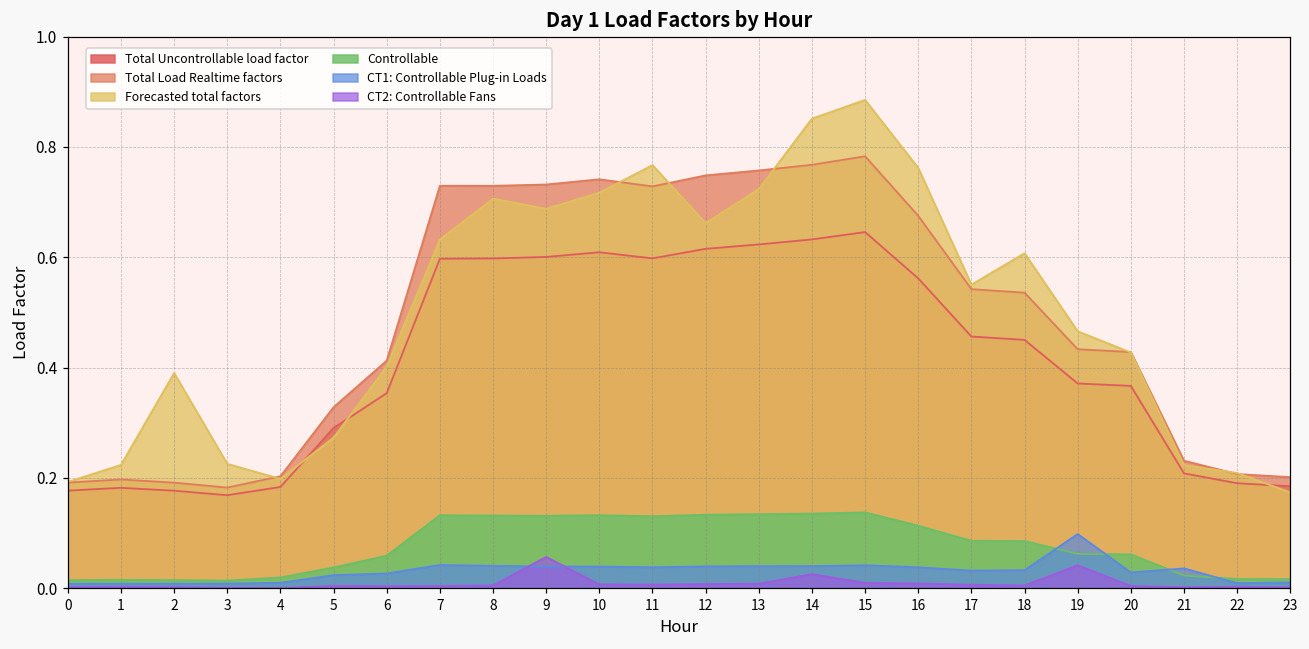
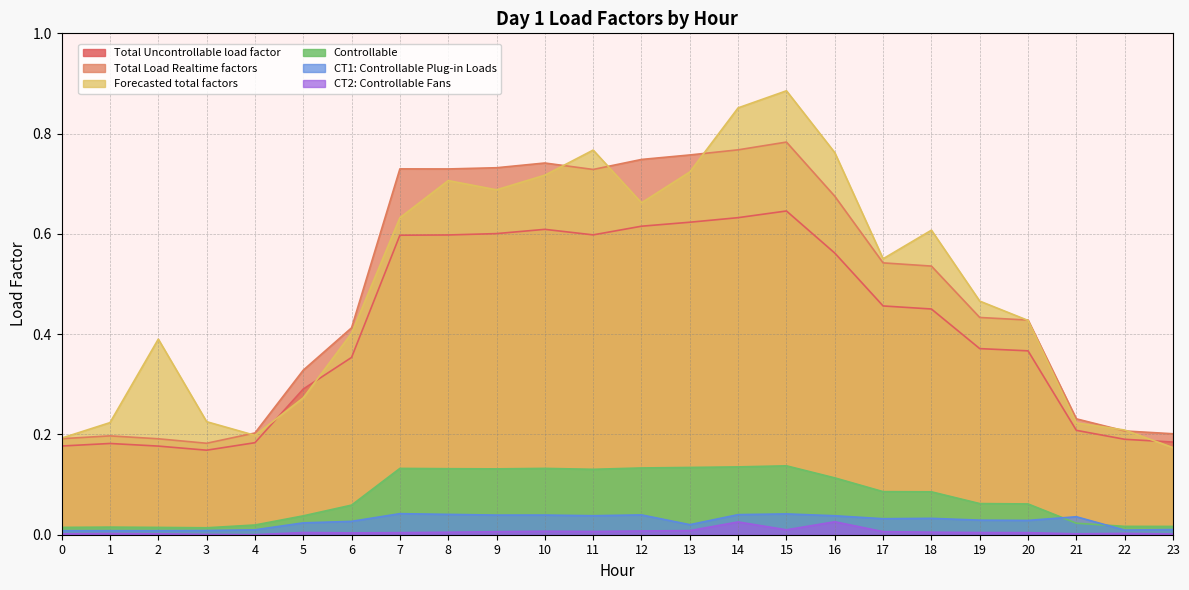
CT2: Controllable Fans, 9: 0.06 -> 0.01
CT1: Controllable Plug-in Loads, 13: 0.04 -> 0.02
CT2: Controllable Fans, 16: 0.01 -> 0.03
CT1: Controllable Plug-in Loads, 19: 0.10 -> 0.03
CT2: Controllable Fans, 19: 0.04 -> 0.00
